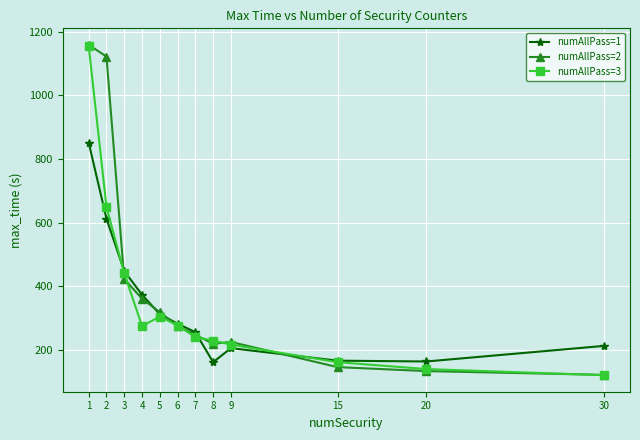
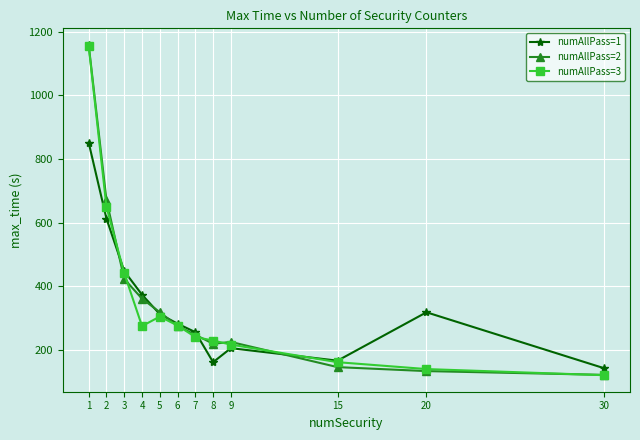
numAllPass=2, 2: 1120 -> 670
numAllPass=1, 20: 160 -> 320
numAllPass=1, 30: 210 -> 140
